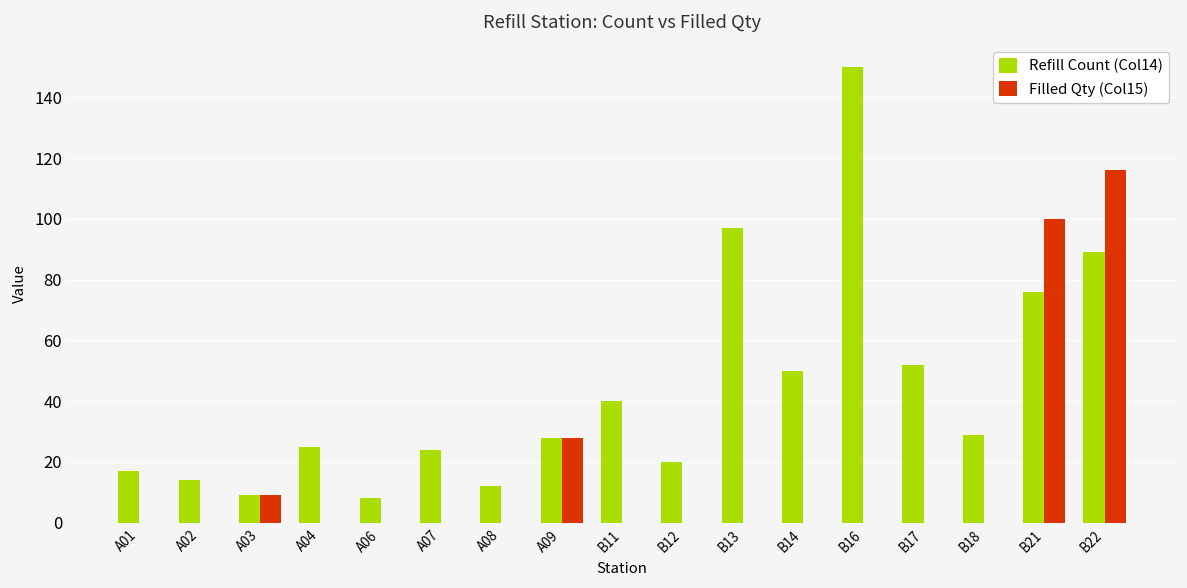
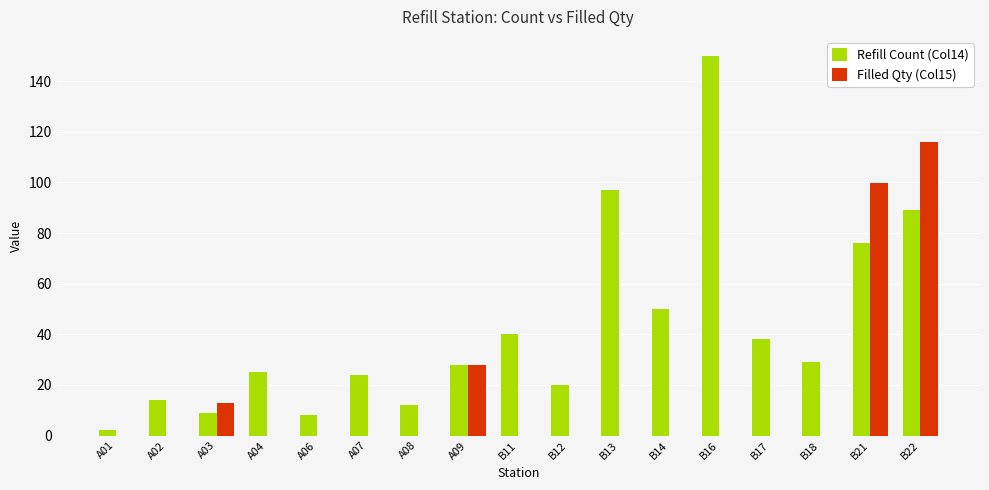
Refill Count (Col14), A01: 17 -> 2
Filled Qty (Col15), A03: 9 -> 13
Refill Count (Col14), B17: 52 -> 38
